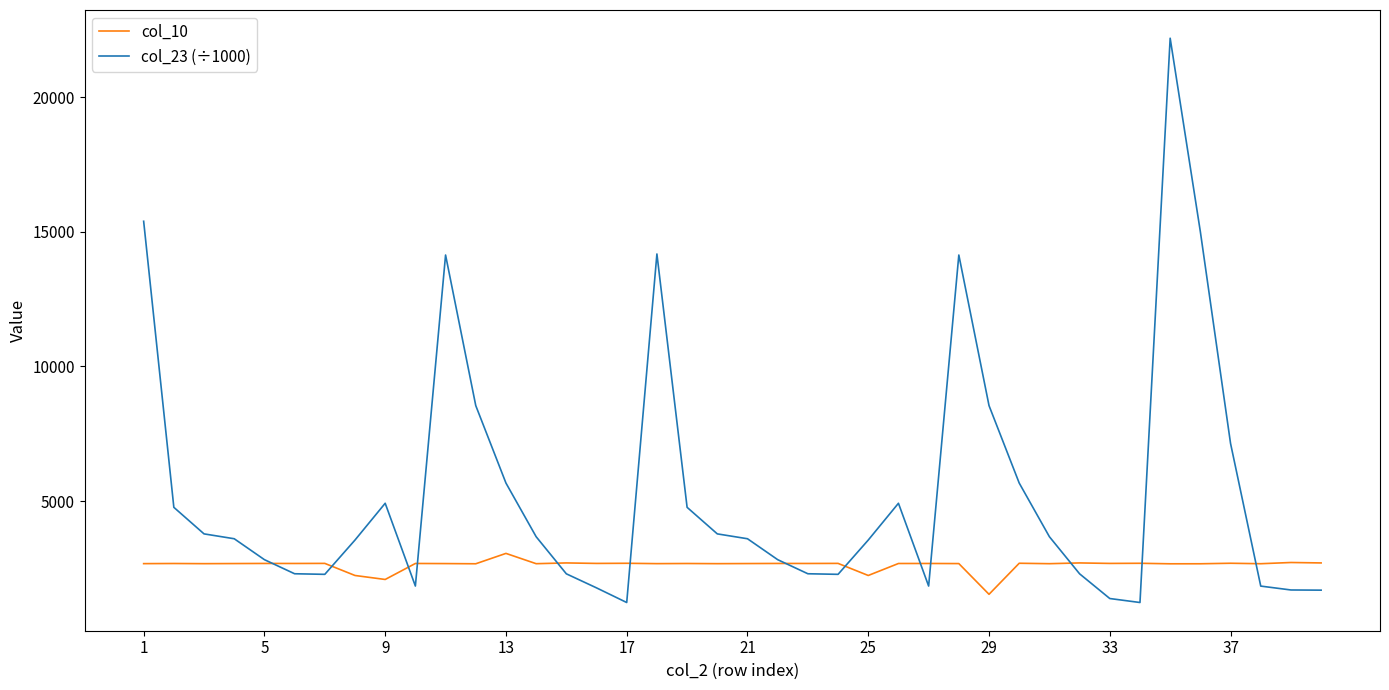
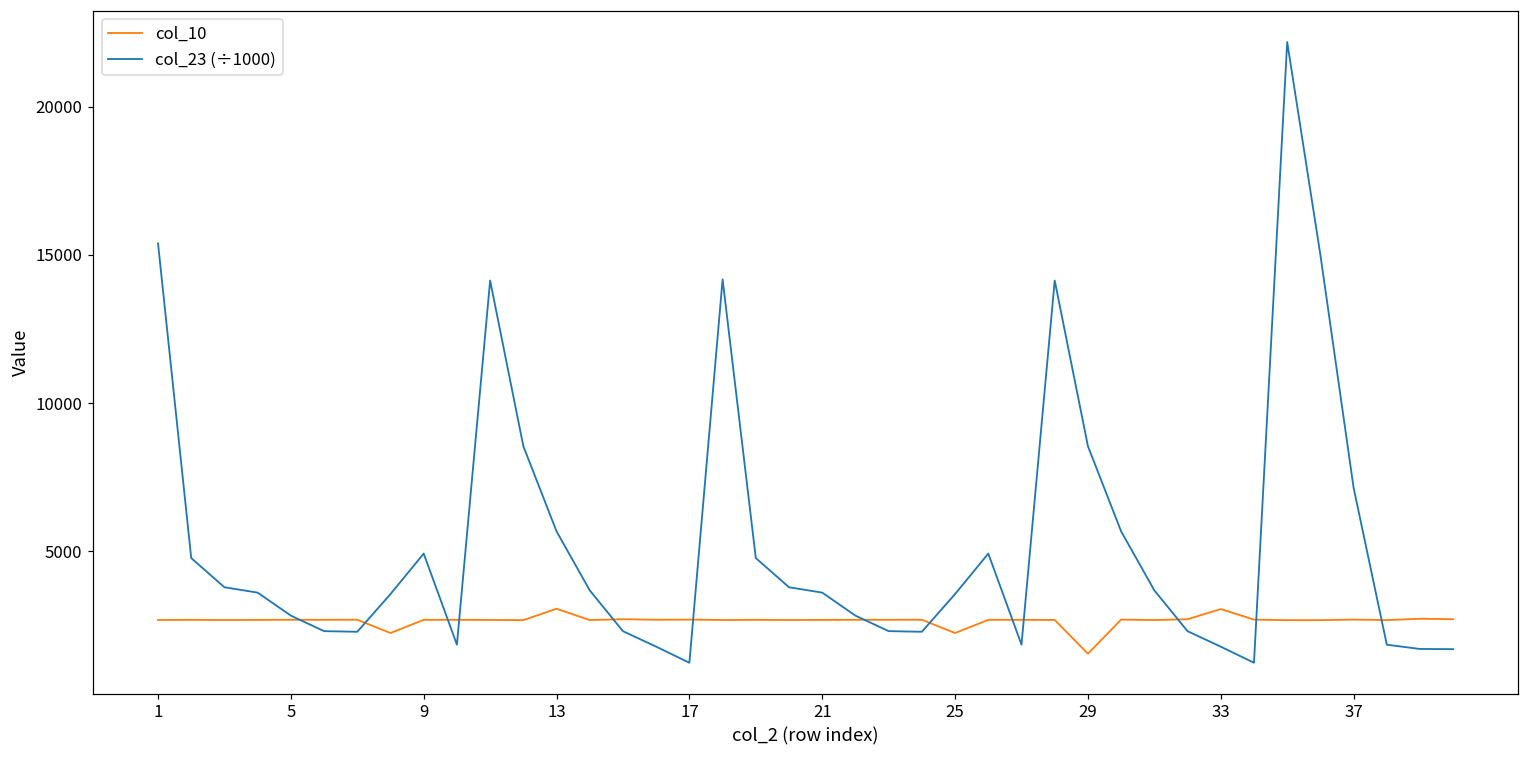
col_10, 9: 2100 -> 2700
col_10, 33: 2700 -> 3000
col_23 (÷1000), 33: 1400 -> 1800
